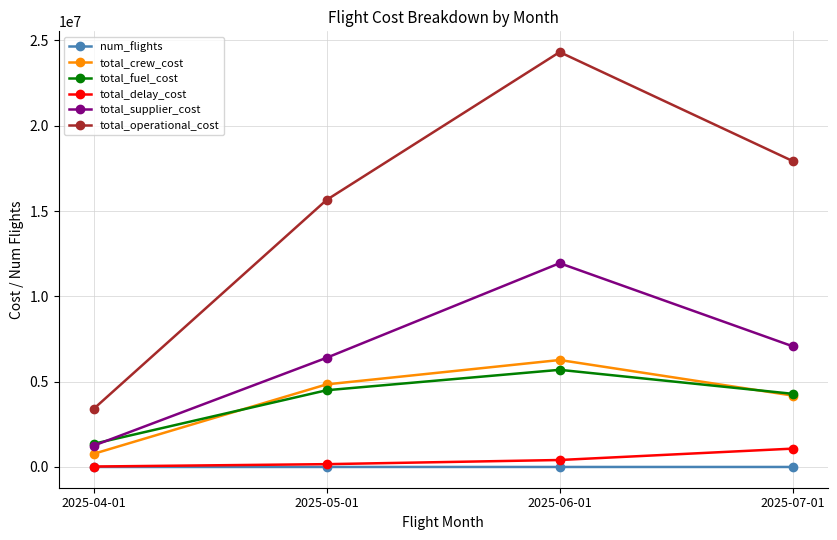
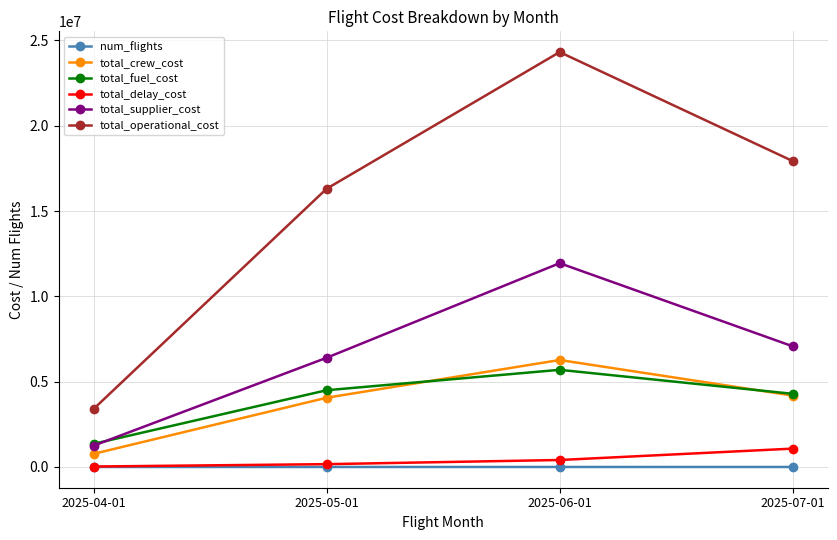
total_crew_cost, 2025-05-01: 4800000 -> 4100000
total_operational_cost, 2025-05-01: 15700000 -> 16300000
